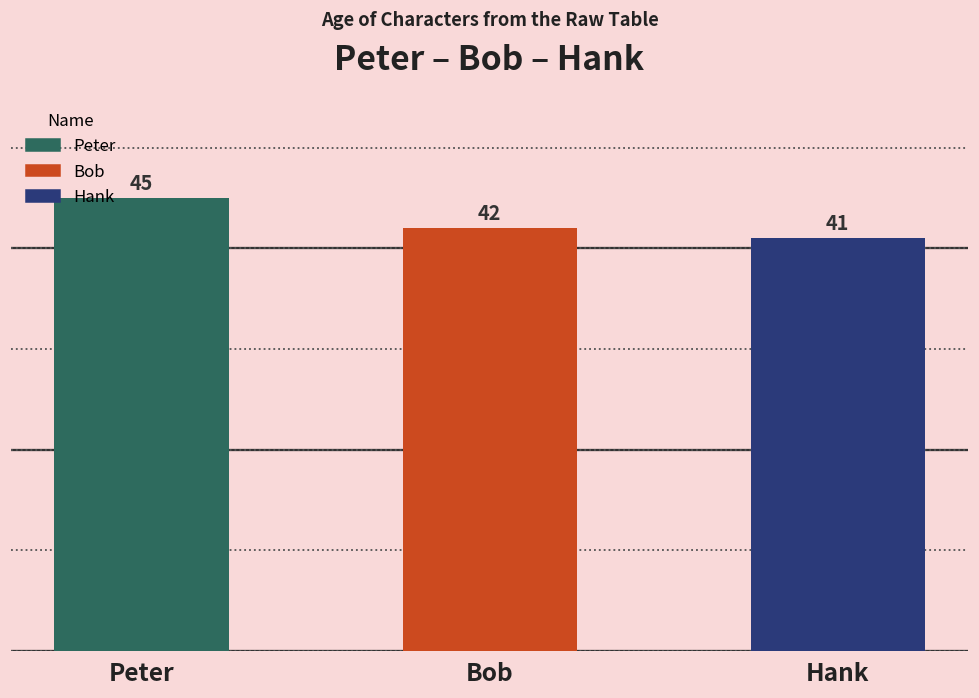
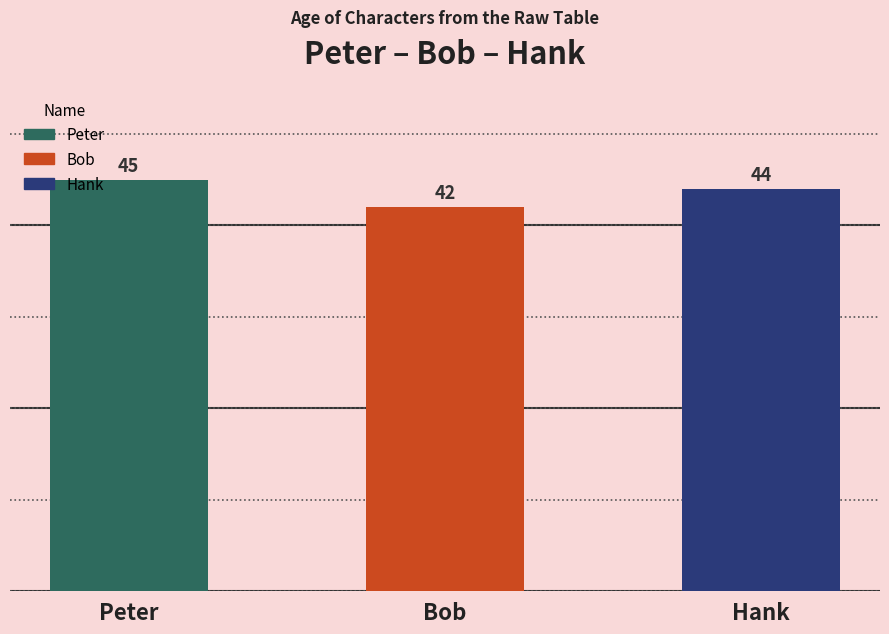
Hank: 41 -> 44
